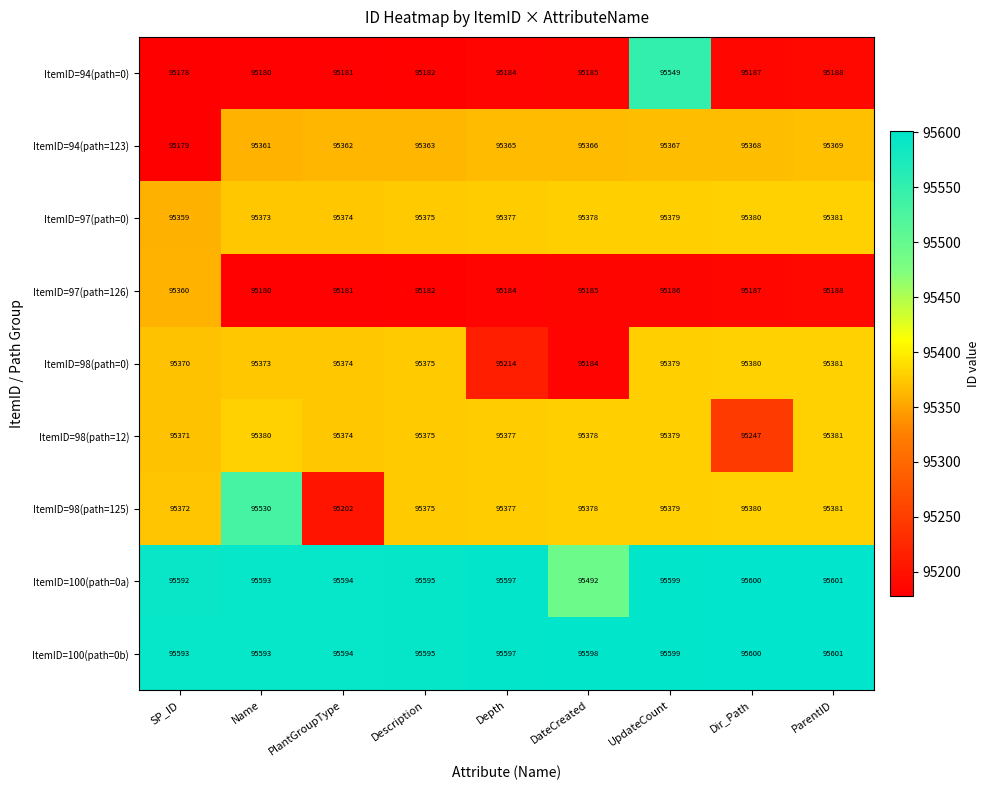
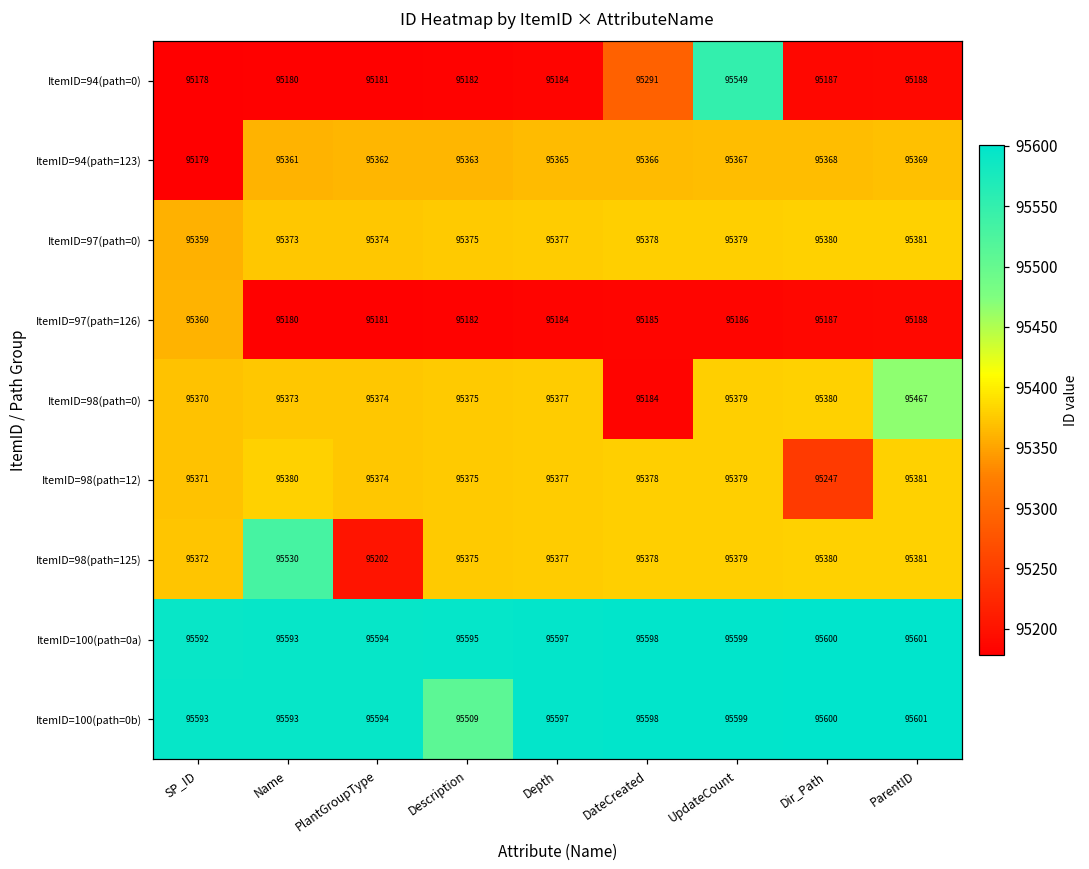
ItemID=94(path=0), DateCreated: 95185 -> 95291
ItemID=98(path=0), Depth: 95214 -> 95377
ItemID=98(path=0), ParentID: 95381 -> 95467
ItemID=100(path=0a), DateCreated: 95492 -> 95598
ItemID=100(path=0b), Description: 95595 -> 95509
